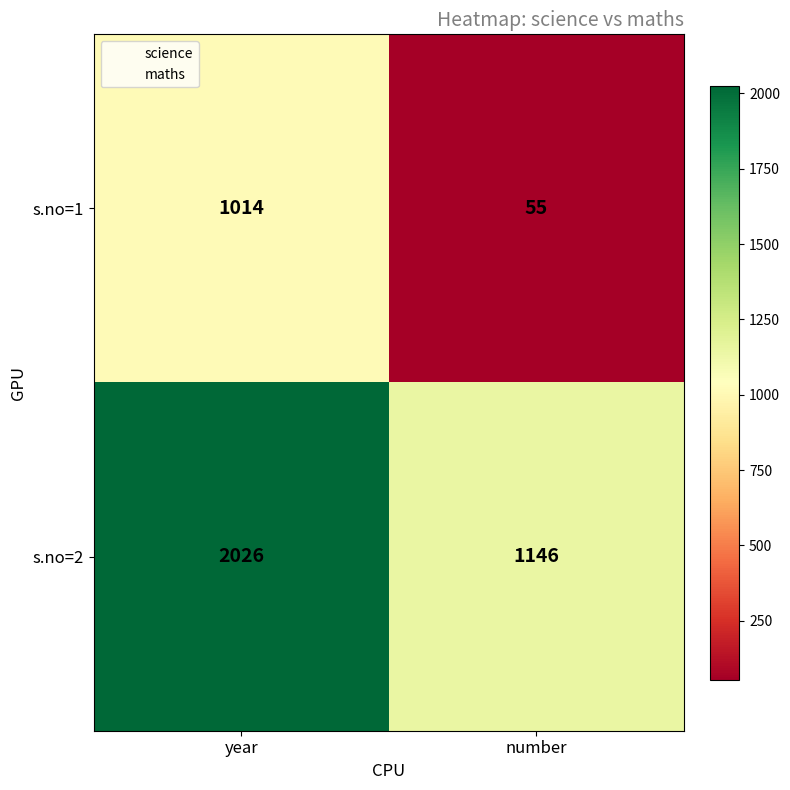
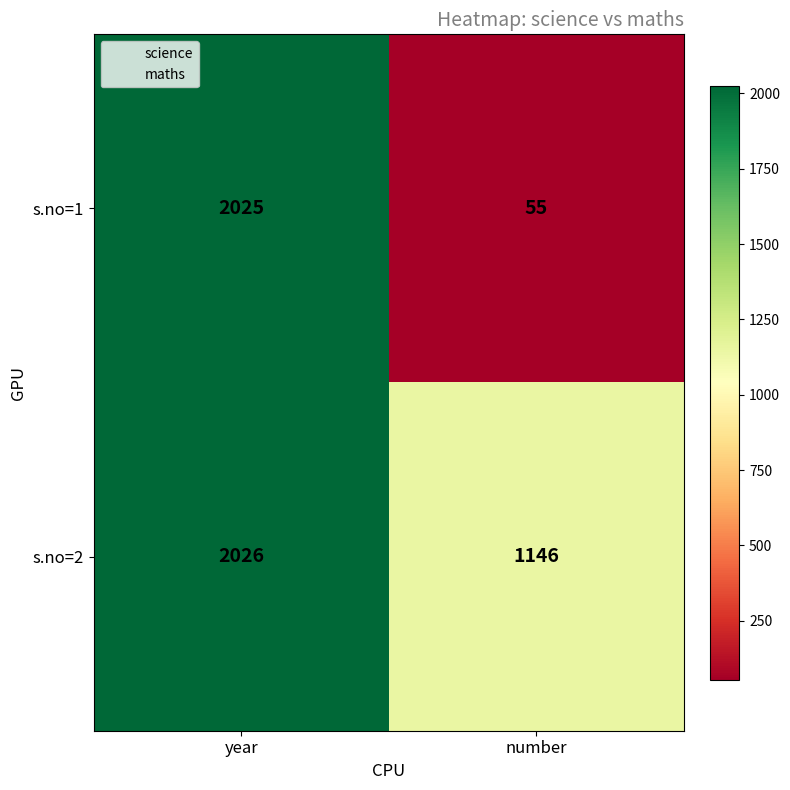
s.no=1, year: 1014 -> 2025
